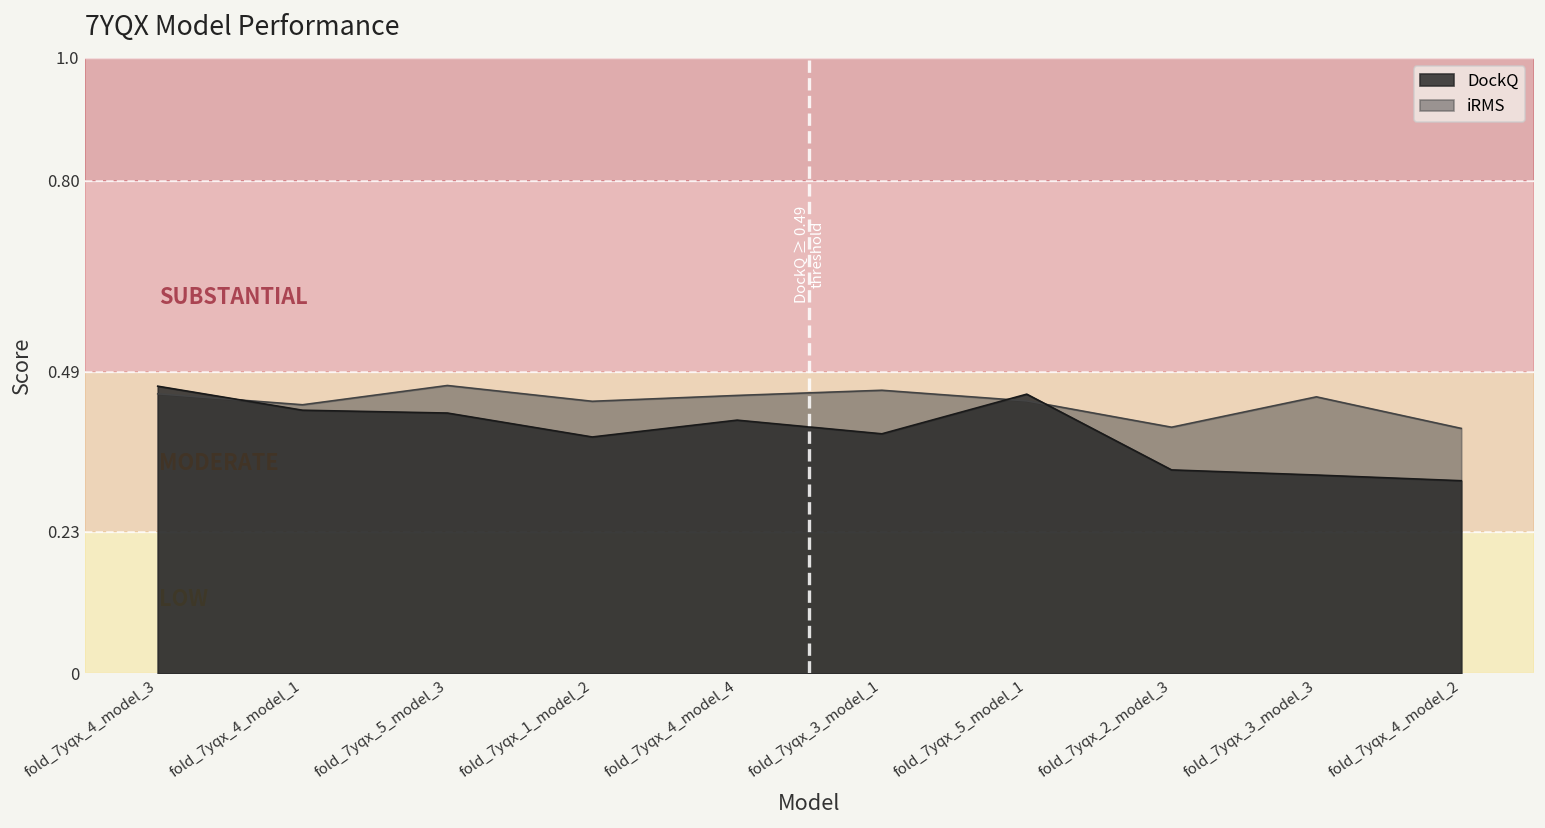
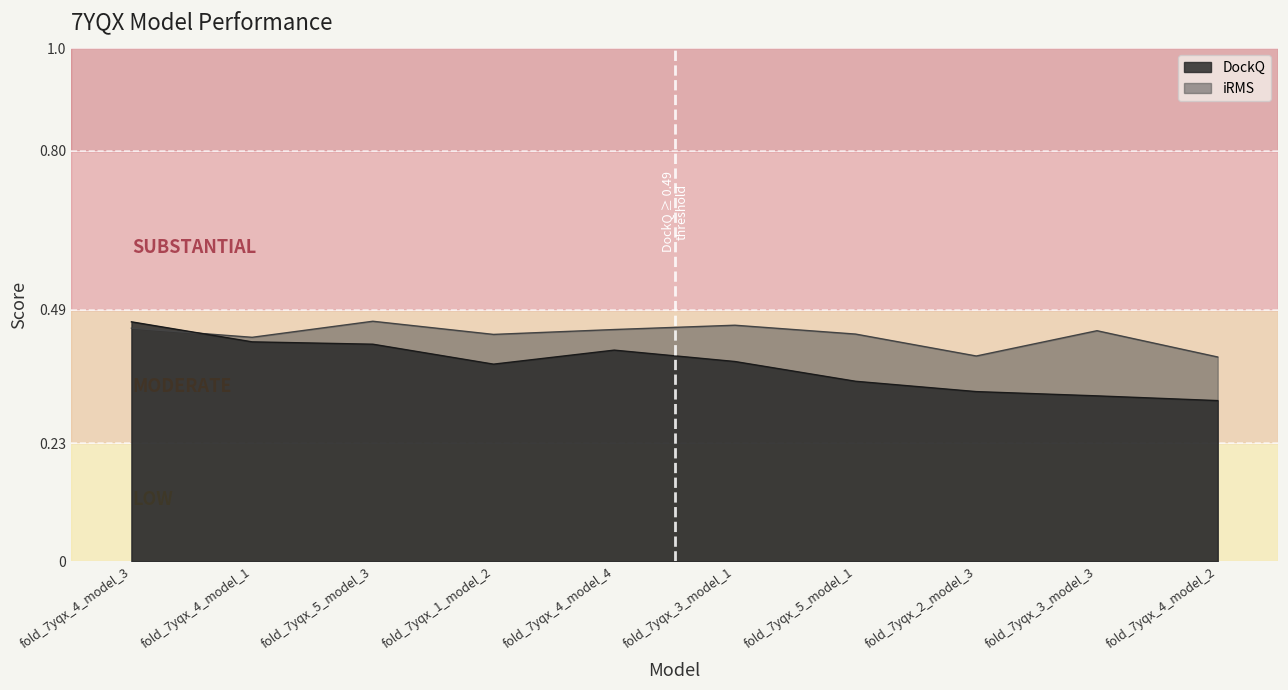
DockQ, fold_7yqx_5_model_1: 0.45 -> 0.35
